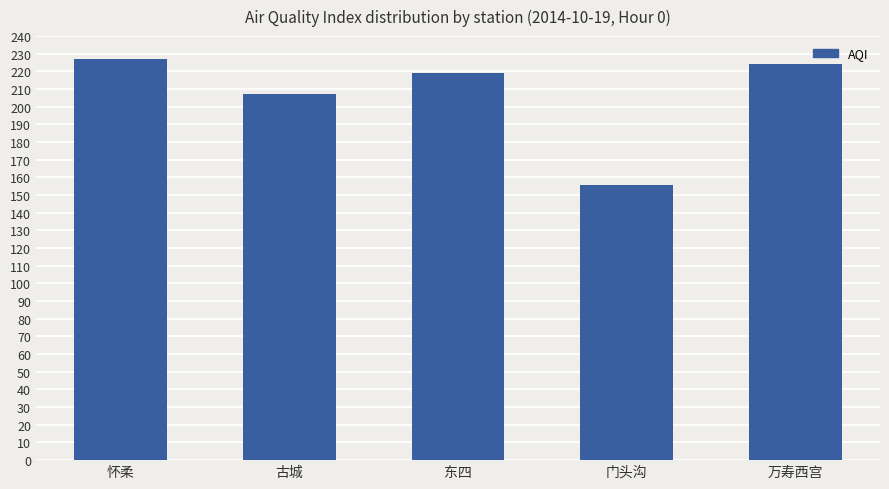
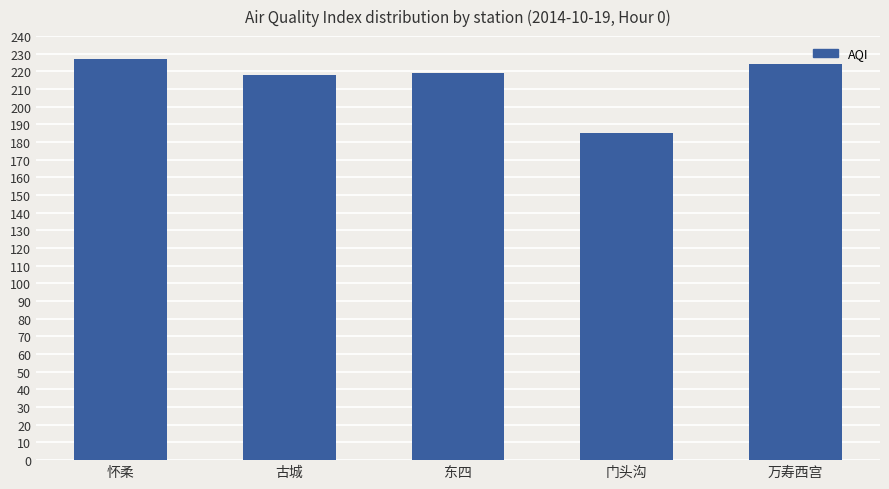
古城: 207 -> 218
门头沟: 156 -> 185
